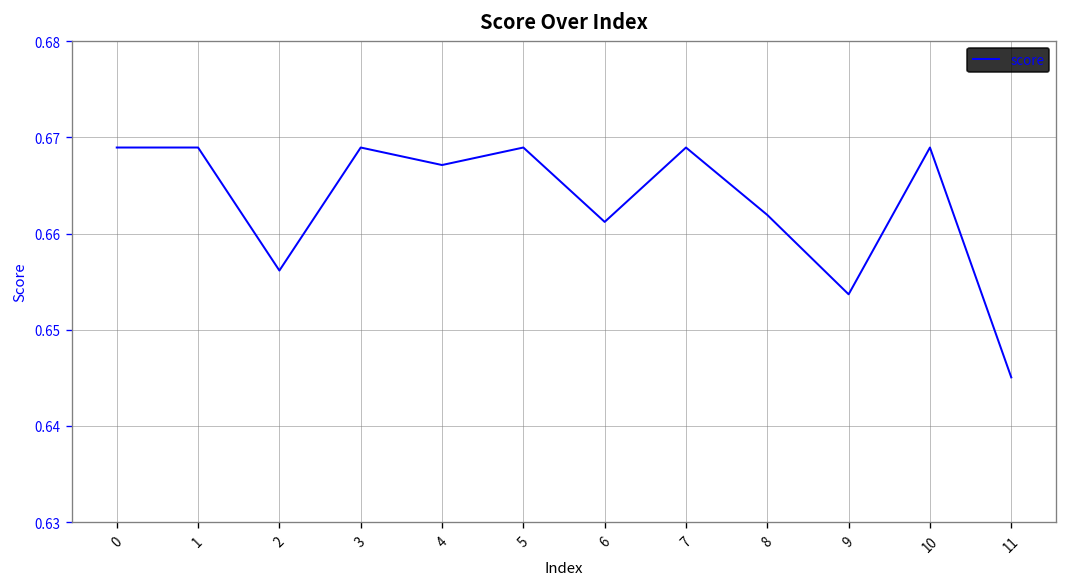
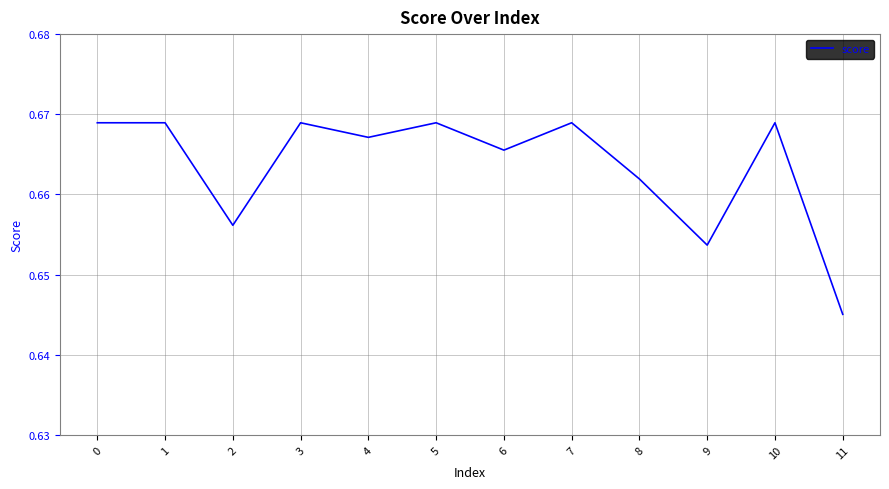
6: 0.661 -> 0.666
